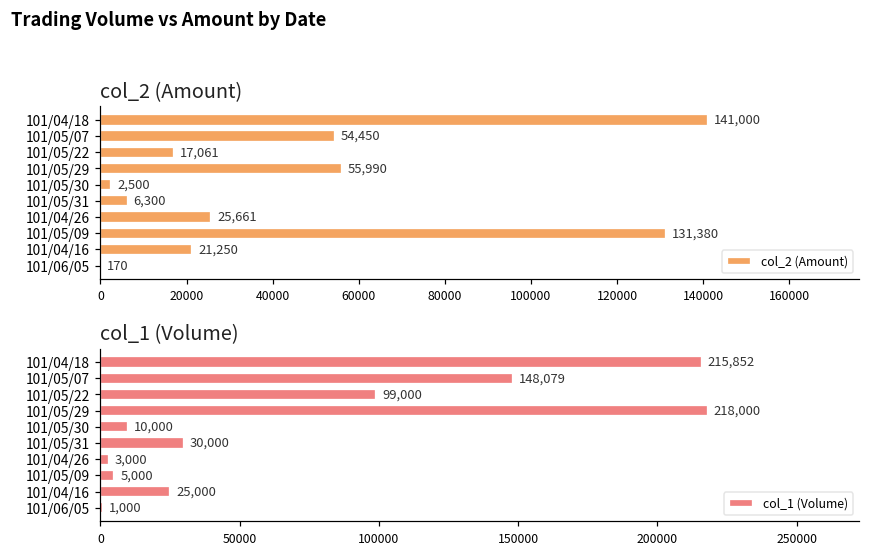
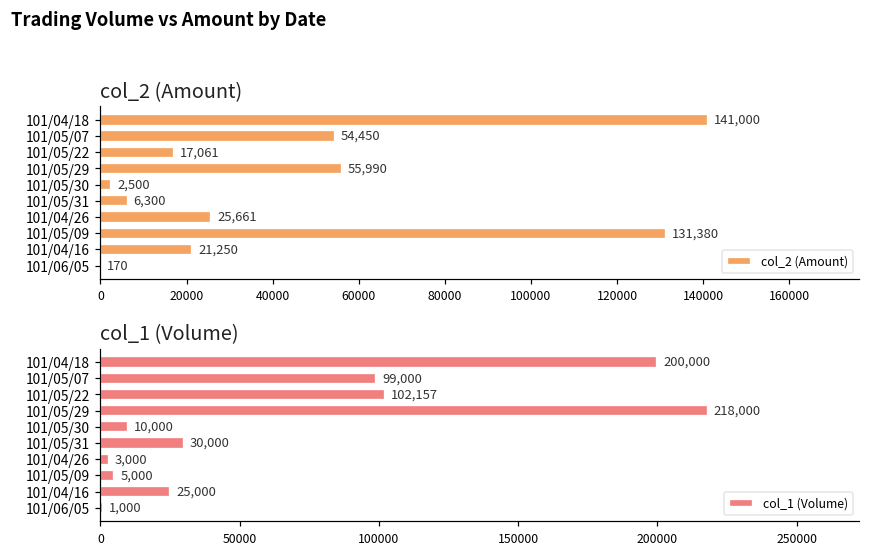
col_1 (Volume), 101/04/18: 215,852 -> 200,000
col_1 (Volume), 101/05/07: 148,079 -> 99,000
col_1 (Volume), 101/05/22: 99,000 -> 102,157
